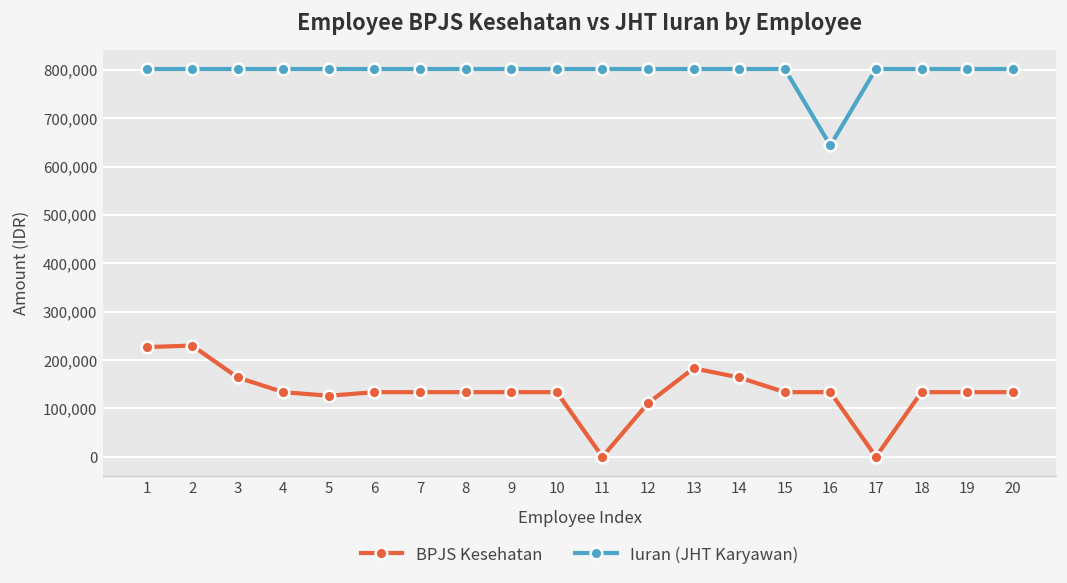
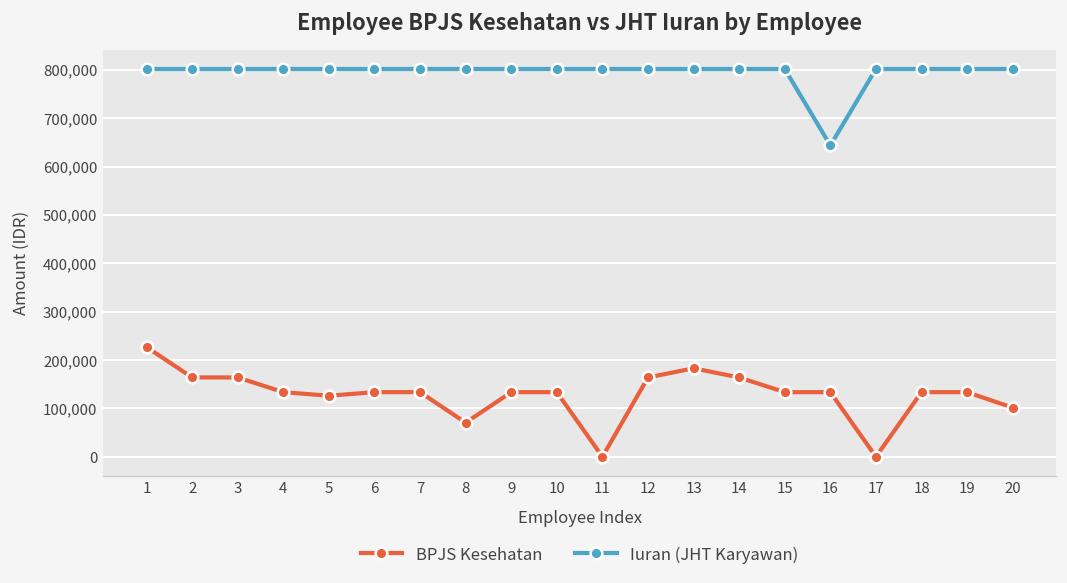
BPJS Kesehatan, 2: 230,000 -> 160,000
BPJS Kesehatan, 8: 130,000 -> 70,000
BPJS Kesehatan, 12: 110,000 -> 160,000
BPJS Kesehatan, 20: 130,000 -> 100,000
